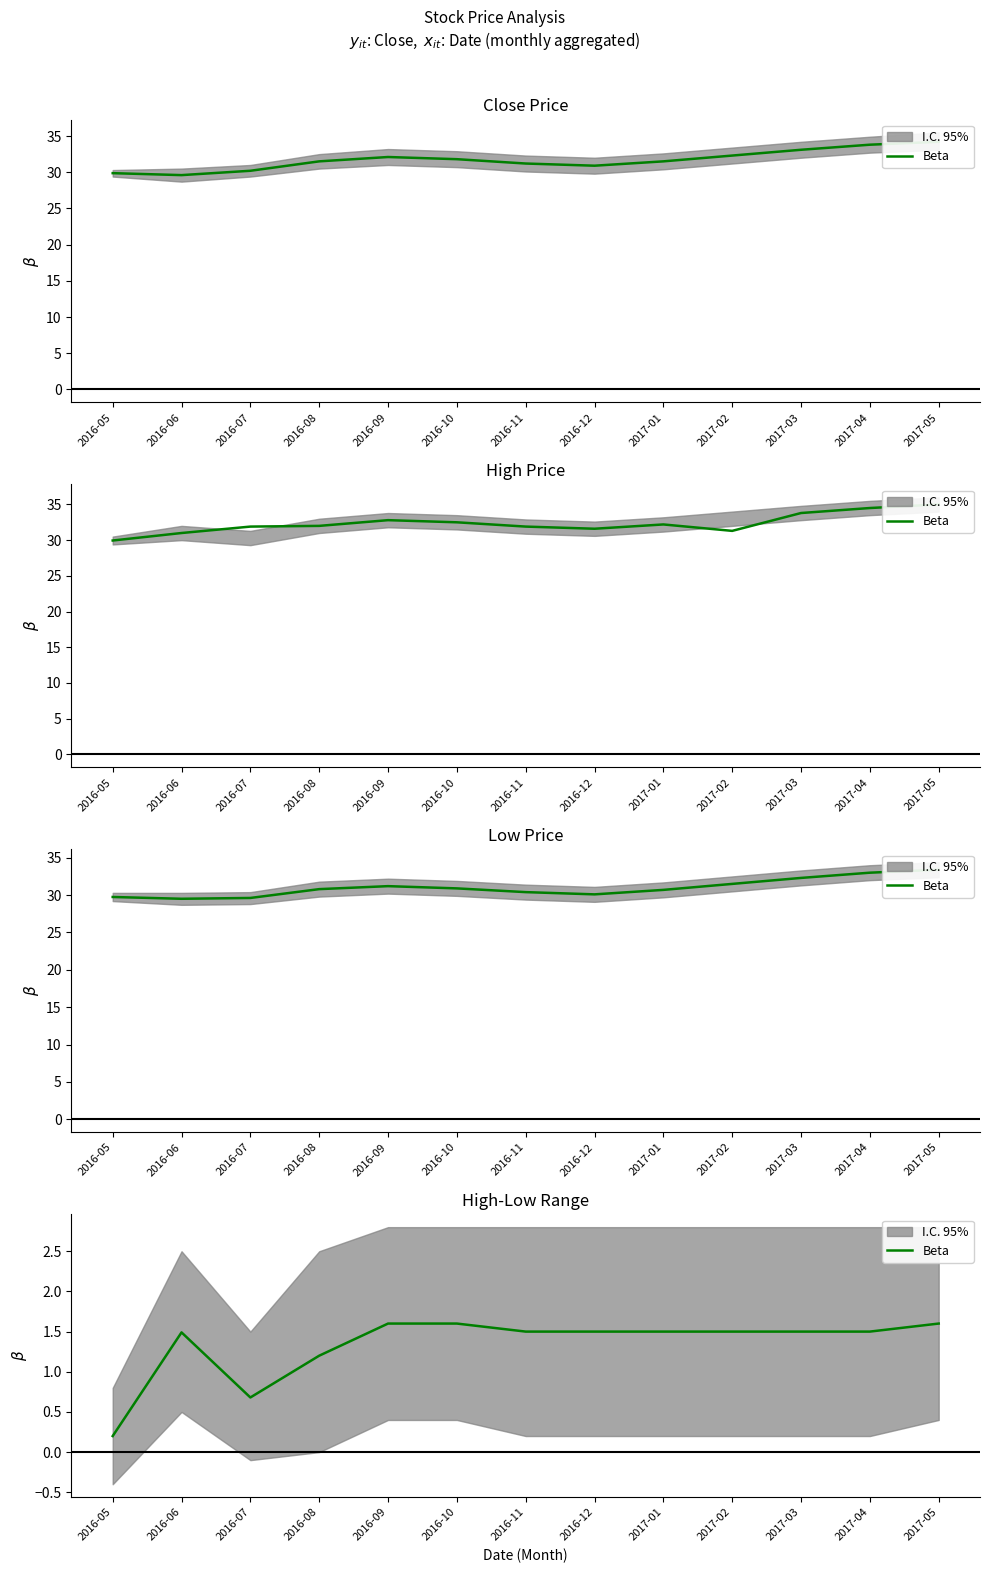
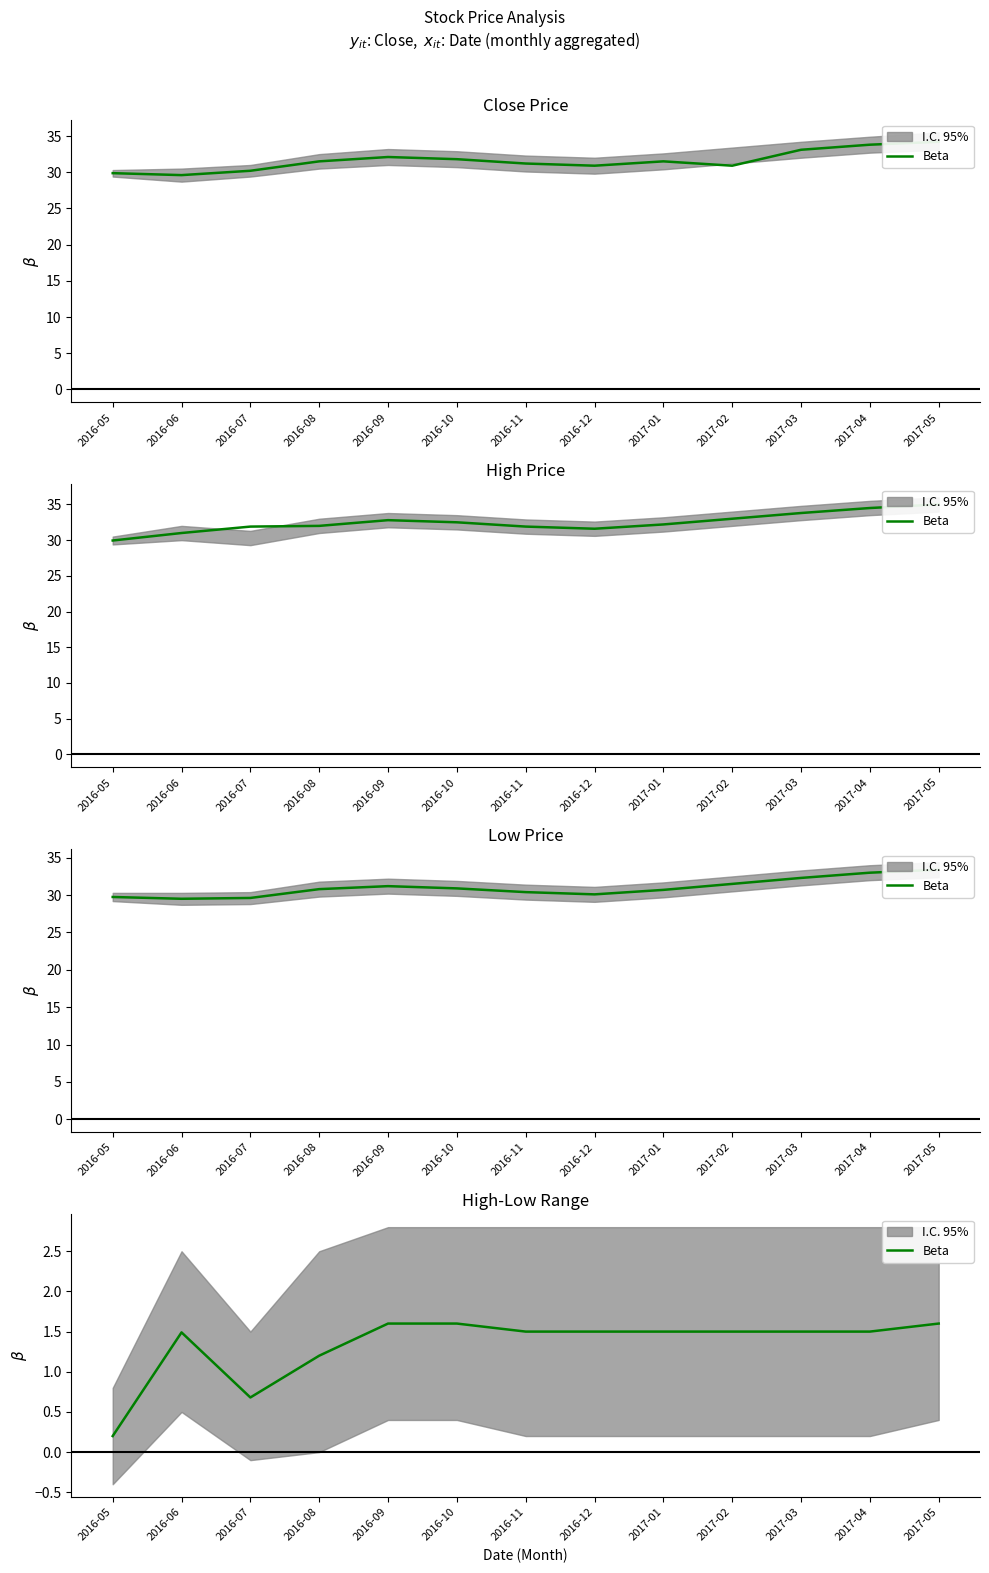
Close Price, Beta, 2017-02: 32 -> 31
High Price, Beta, 2017-02: 31 -> 33
